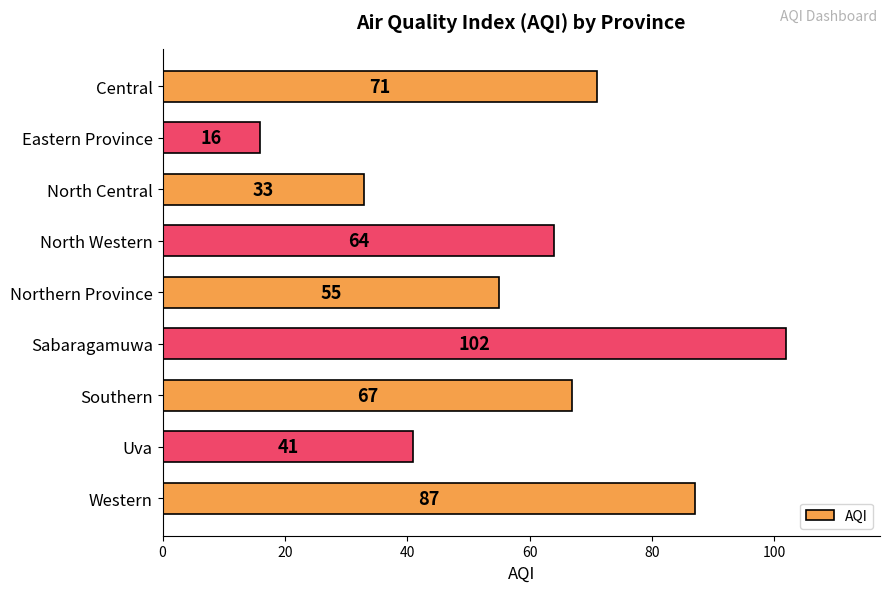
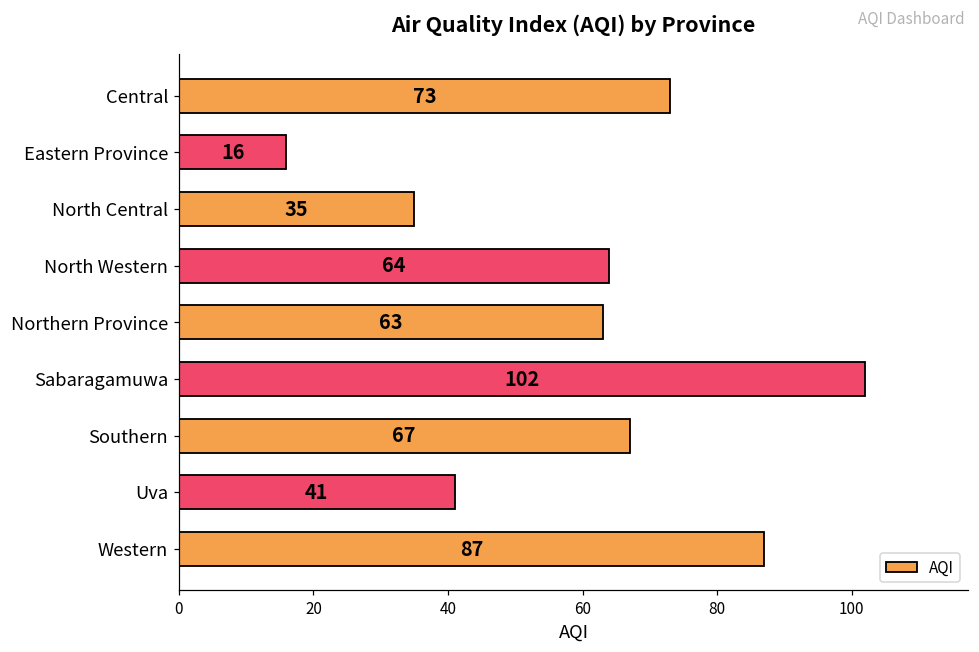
Central: 71 -> 73
North Central: 33 -> 35
Northern Province: 55 -> 63
